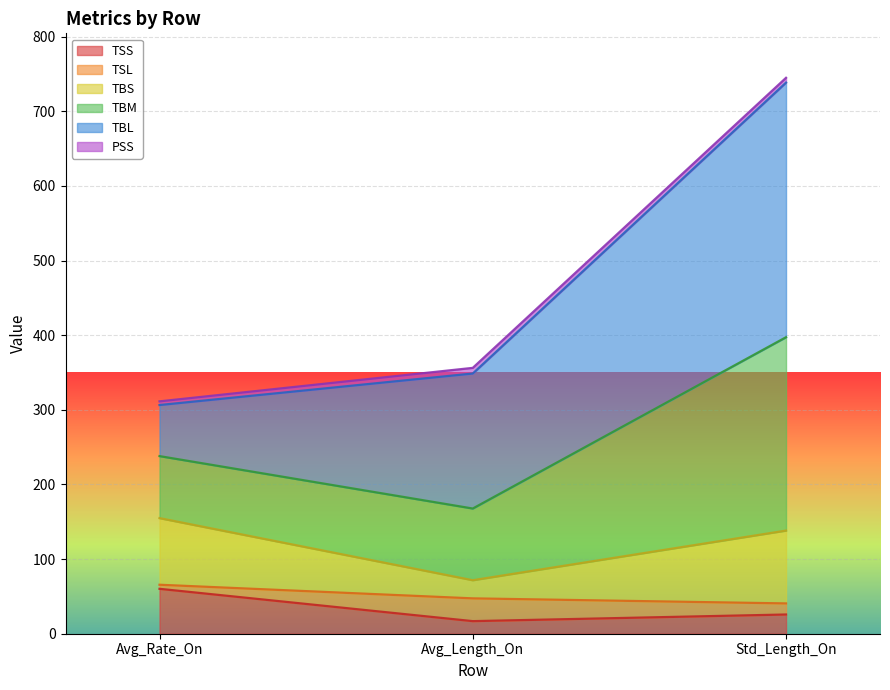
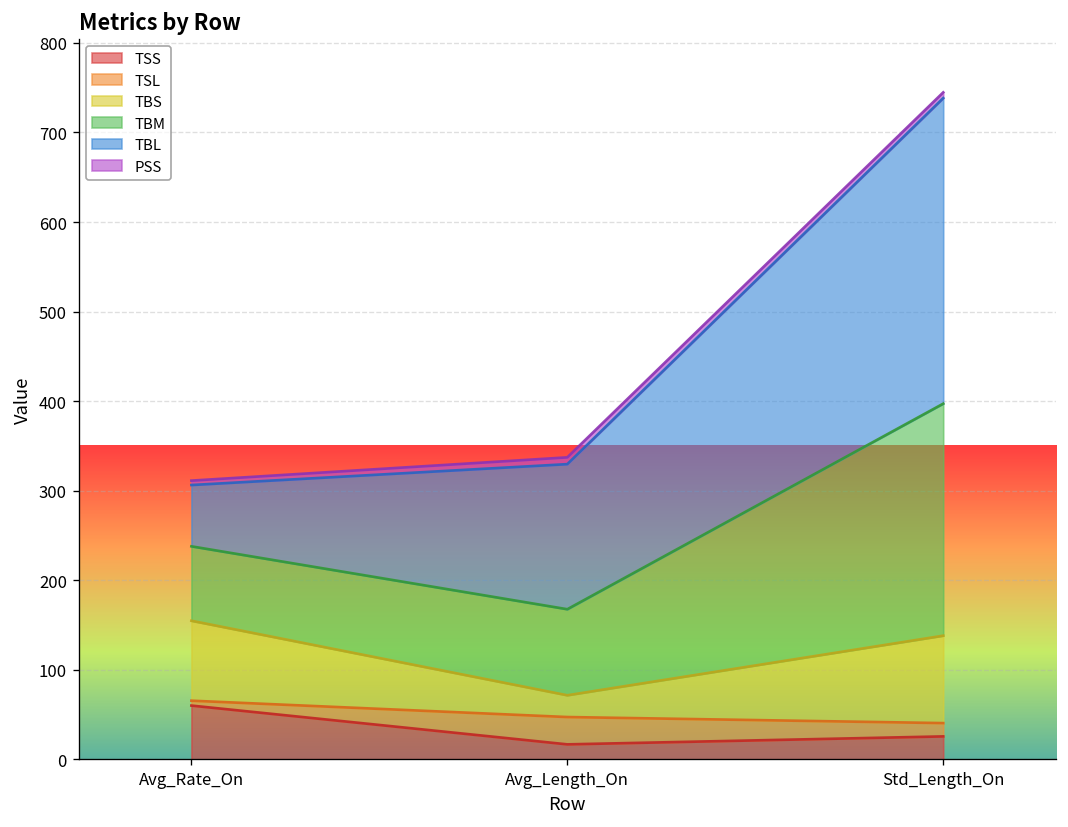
TBL, Avg_Length_On: 180 -> 160
